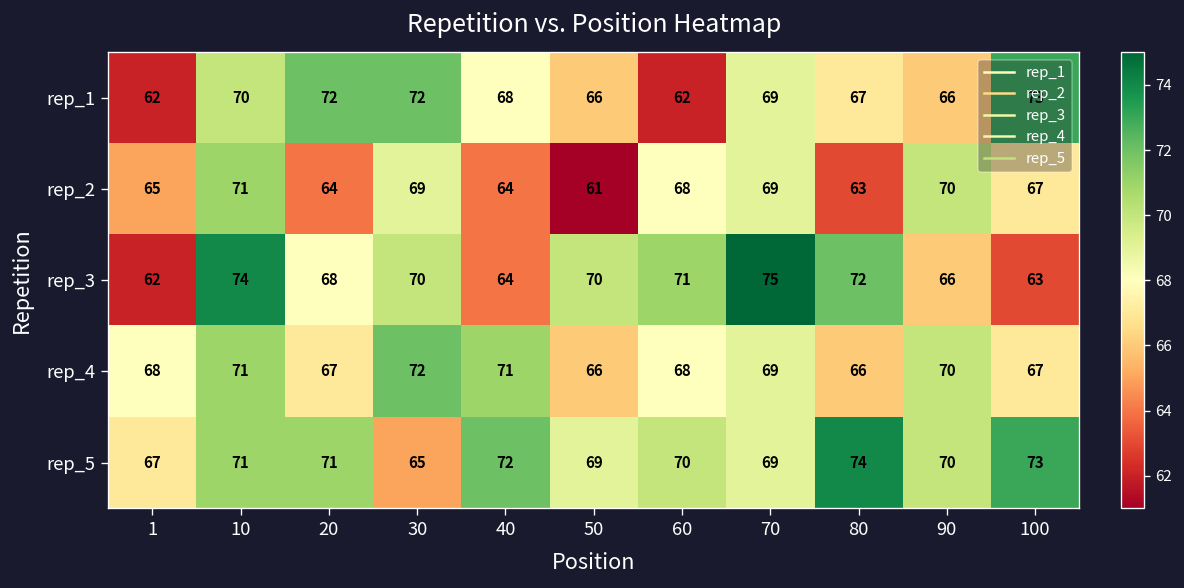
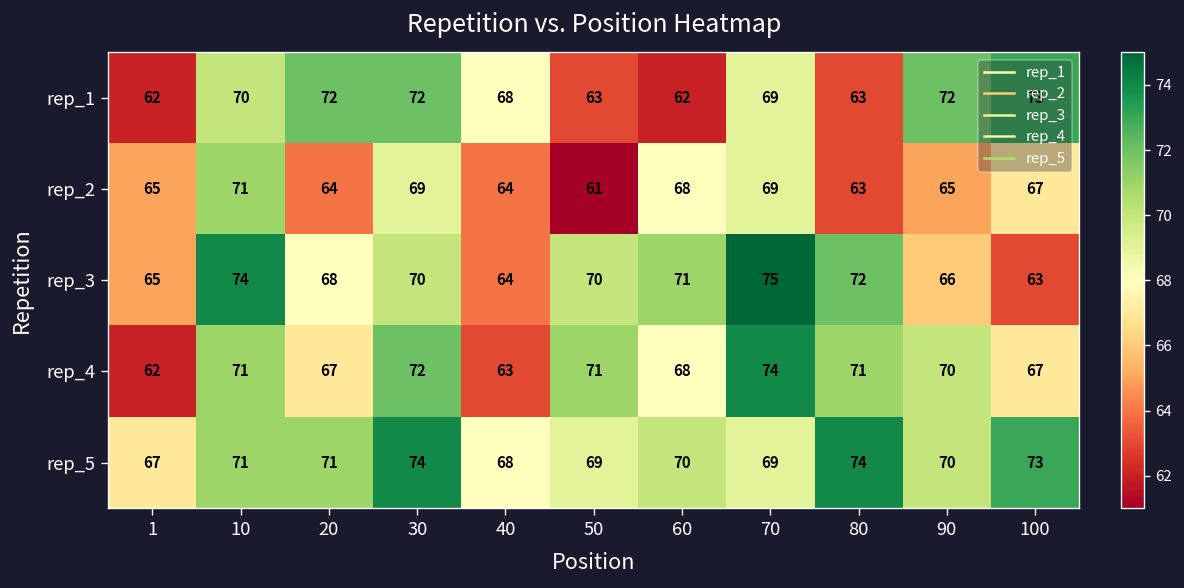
rep_1, 50: 66 -> 63
rep_1, 80: 67 -> 63
rep_1, 90: 66 -> 72
rep_2, 90: 70 -> 65
rep_3, 1: 62 -> 65
rep_4, 1: 68 -> 62
rep_4, 40: 71 -> 63
rep_4, 50: 66 -> 71
rep_4, 70: 69 -> 74
rep_4, 80: 66 -> 71
rep_5, 30: 65 -> 74
rep_5, 40: 72 -> 68
